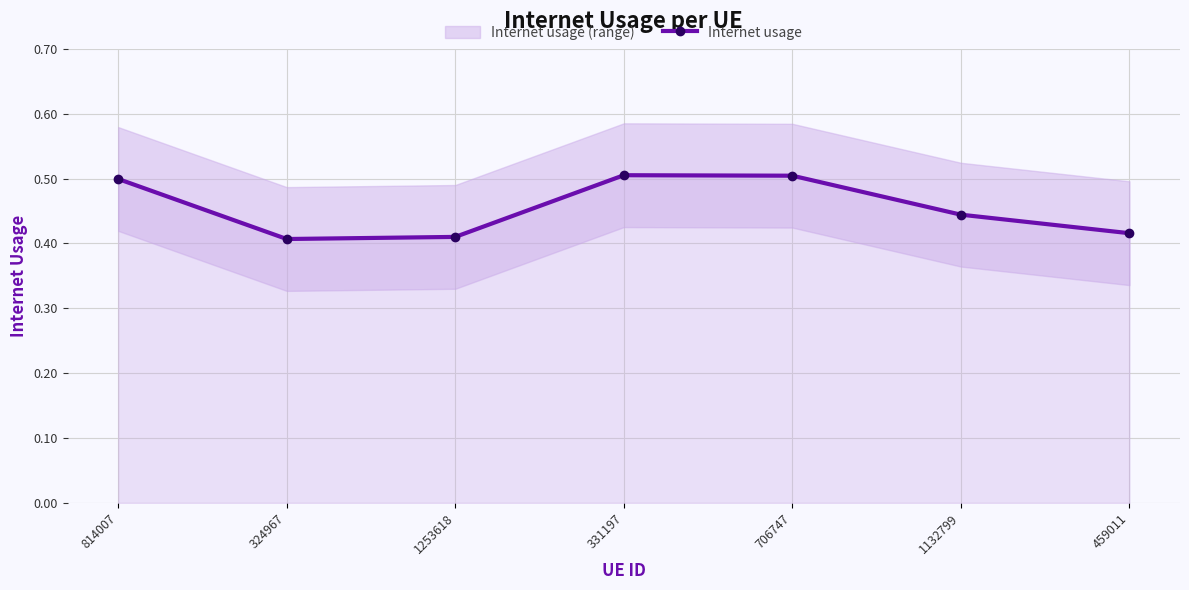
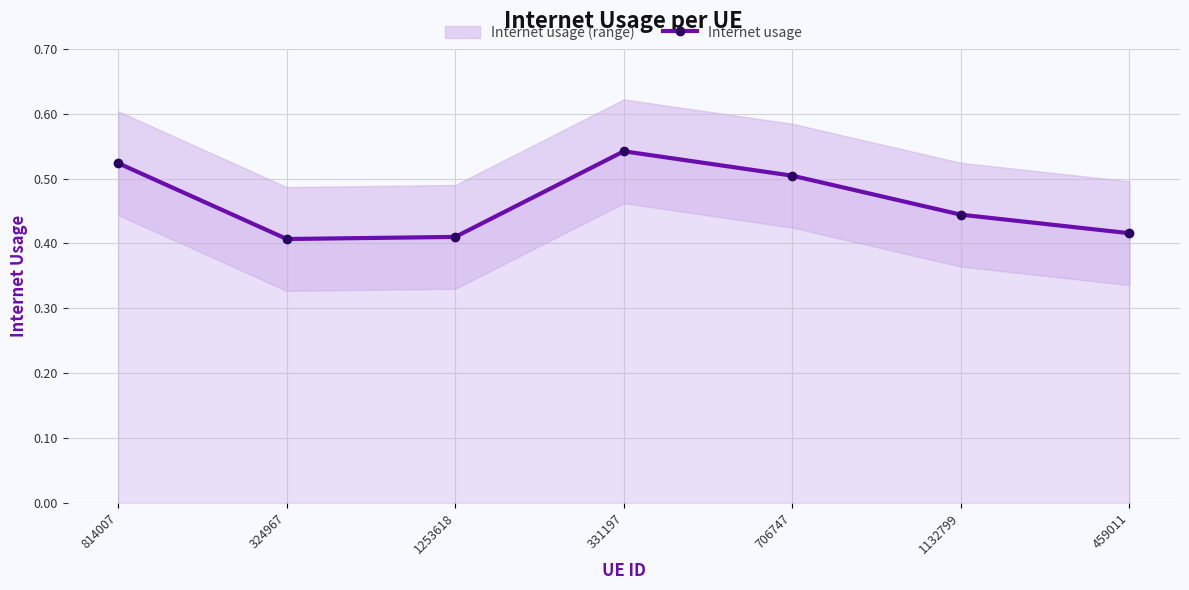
Internet usage, 814007: 0.50 -> 0.52
Internet usage, 331197: 0.51 -> 0.54
